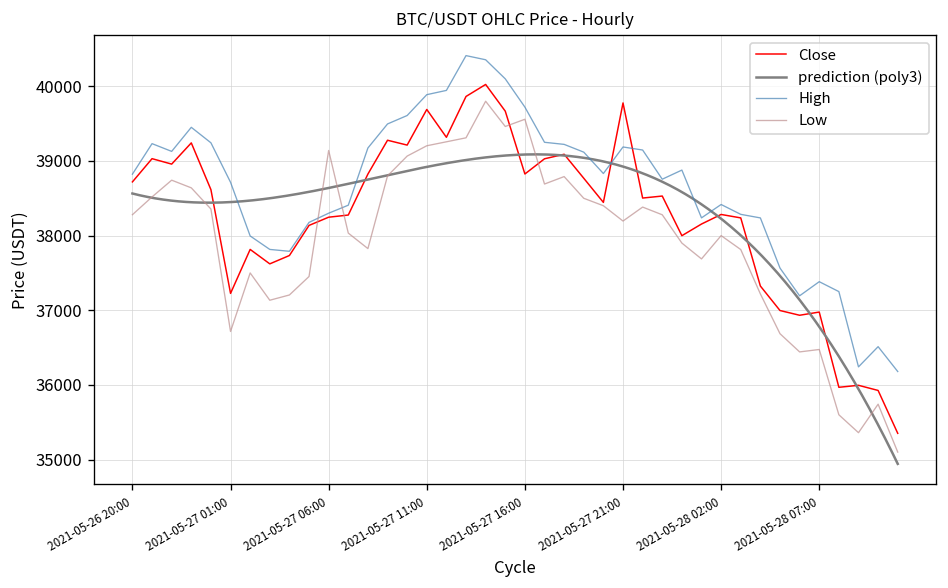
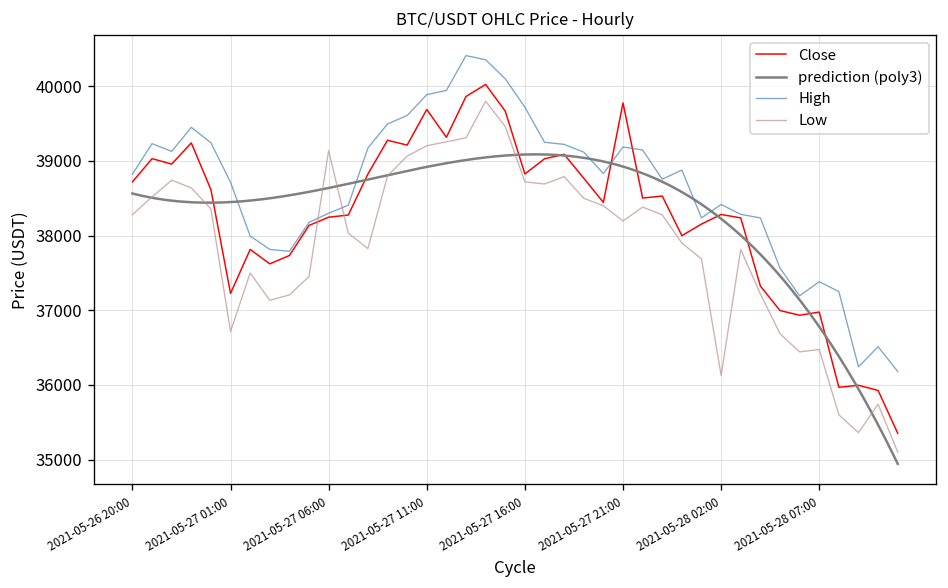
Low, 2021-05-27 16:00: 39600 -> 38700
Low, 2021-05-28 02:00: 38000 -> 36100
